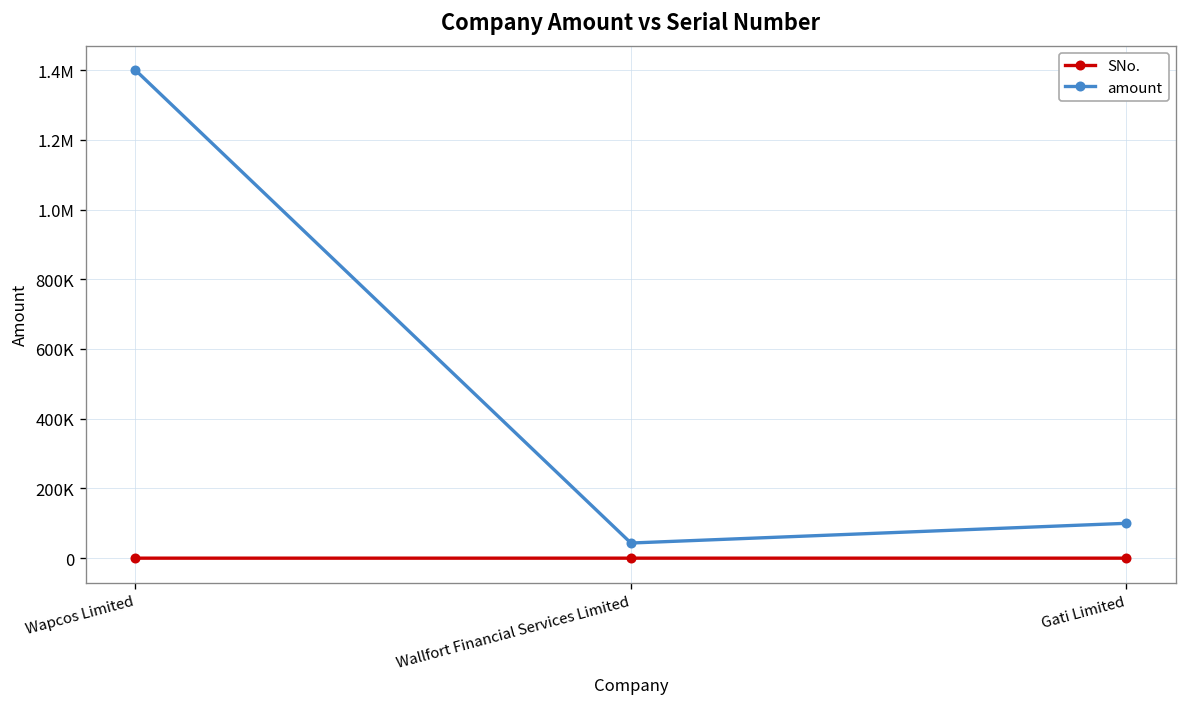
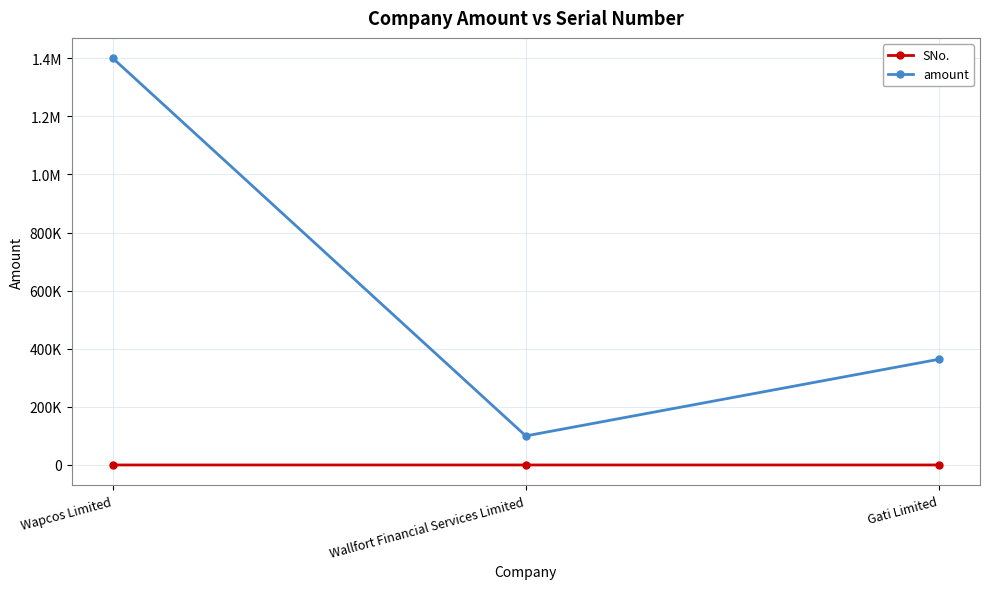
amount, Wallfort Financial Services Limited: 40000 -> 100000
amount, Gati Limited: 100000 -> 360000
